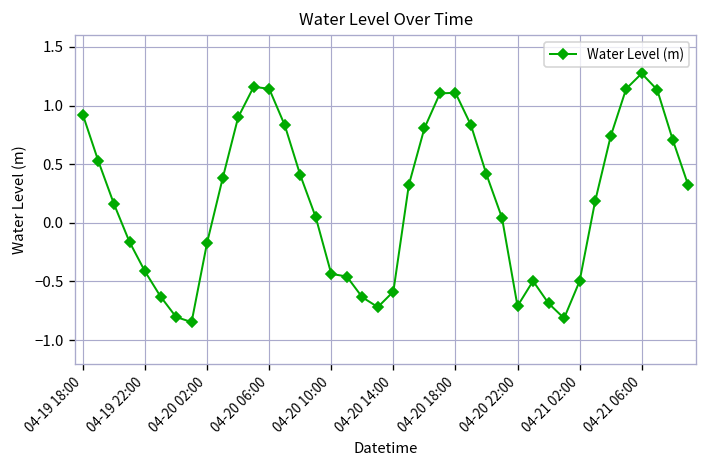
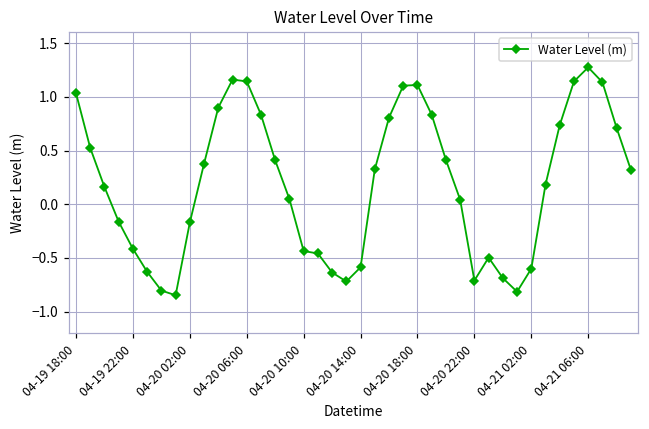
04-19 18:00: 0.9 -> 1.0
04-21 02:00: -0.5 -> -0.6
